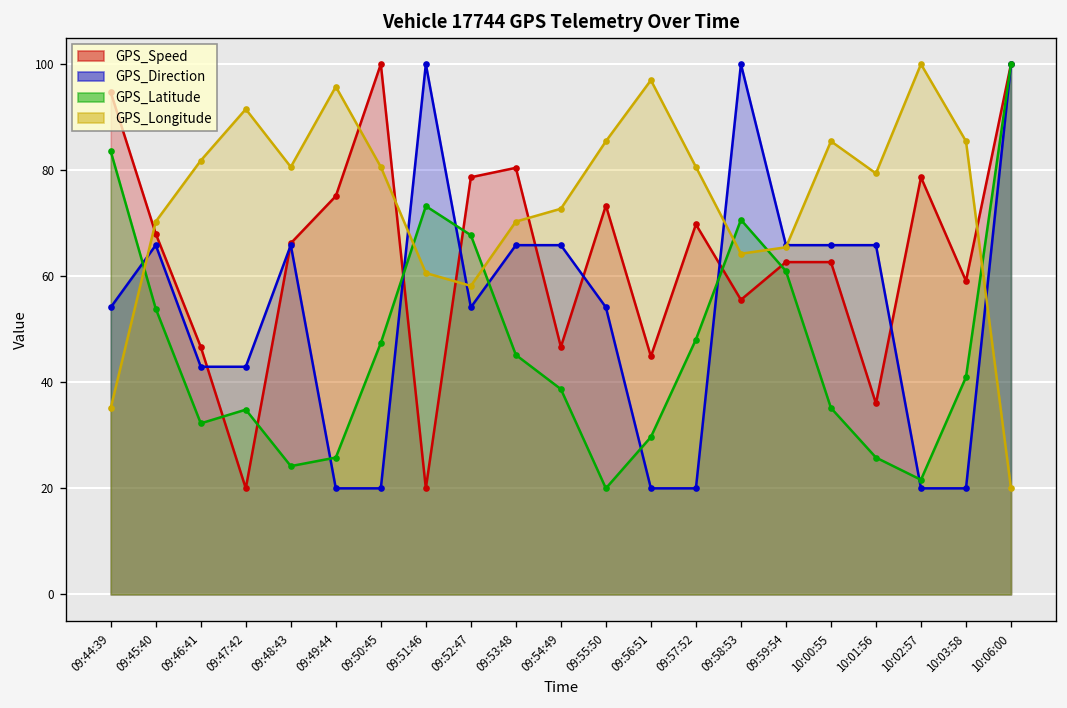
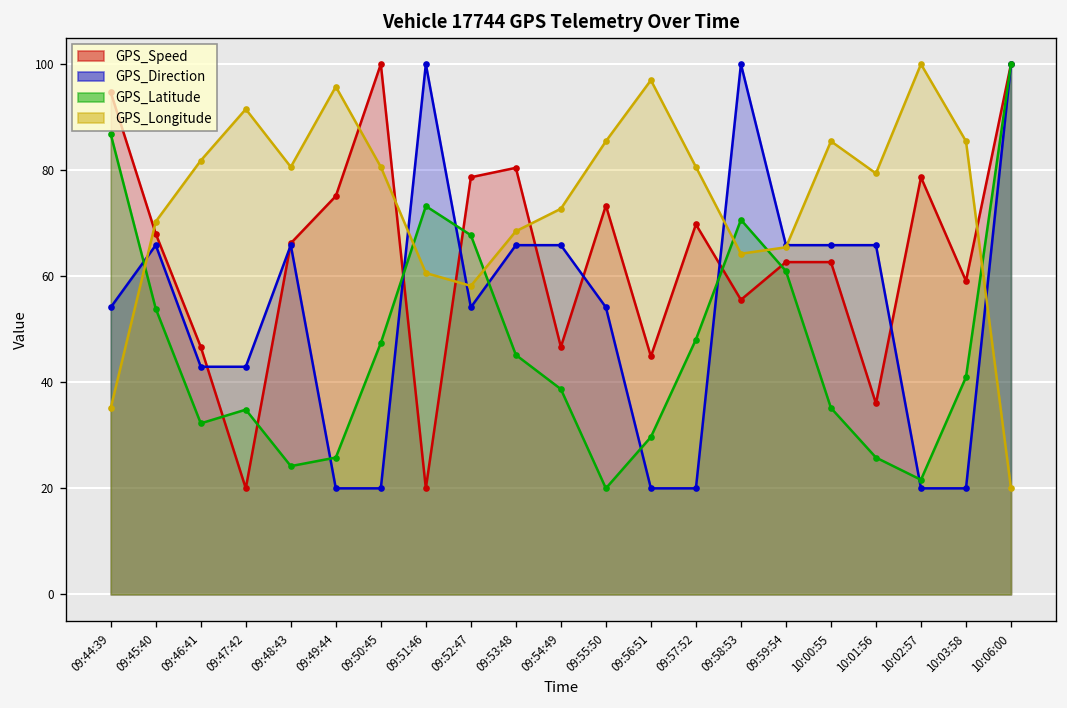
GPS_Latitude, 09:44:39: 84 -> 87
GPS_Longitude, 09:53:48: 70 -> 68
